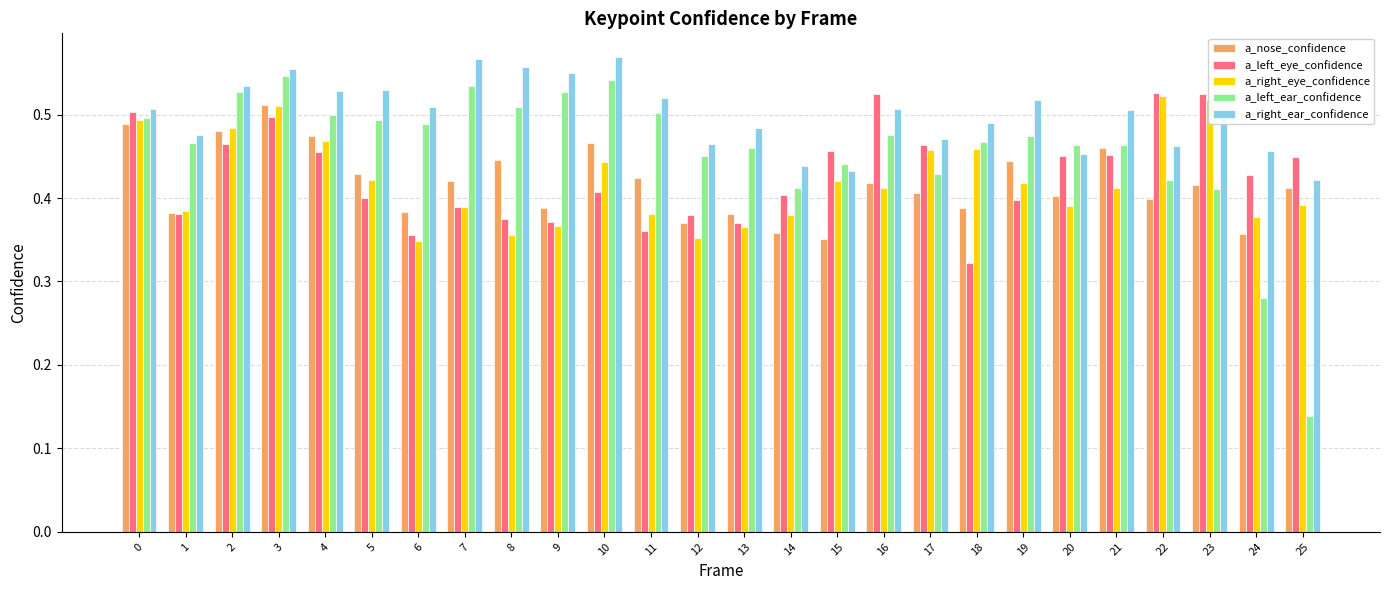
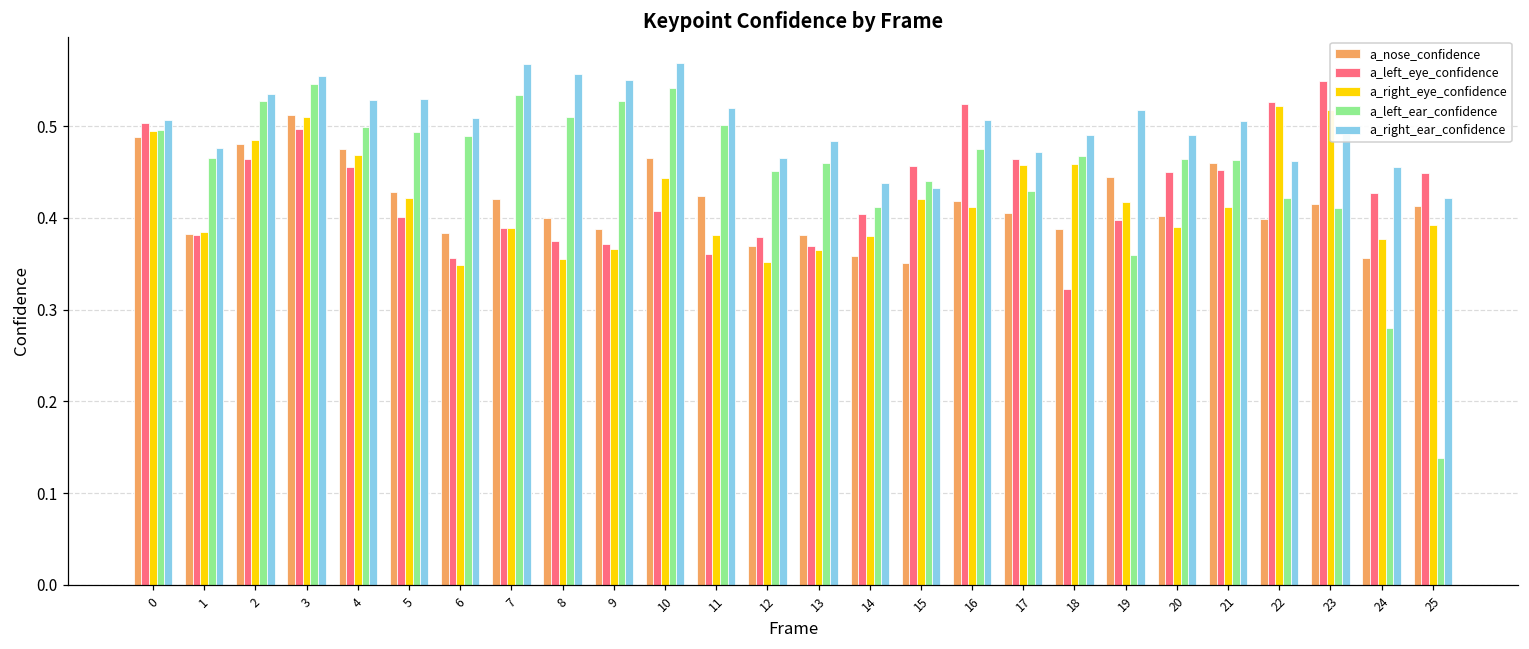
a_nose_confidence, 8: 0.45 -> 0.40
a_left_ear_confidence, 19: 0.47 -> 0.36
a_right_ear_confidence, 20: 0.45 -> 0.49
a_left_eye_confidence, 23: 0.52 -> 0.55
